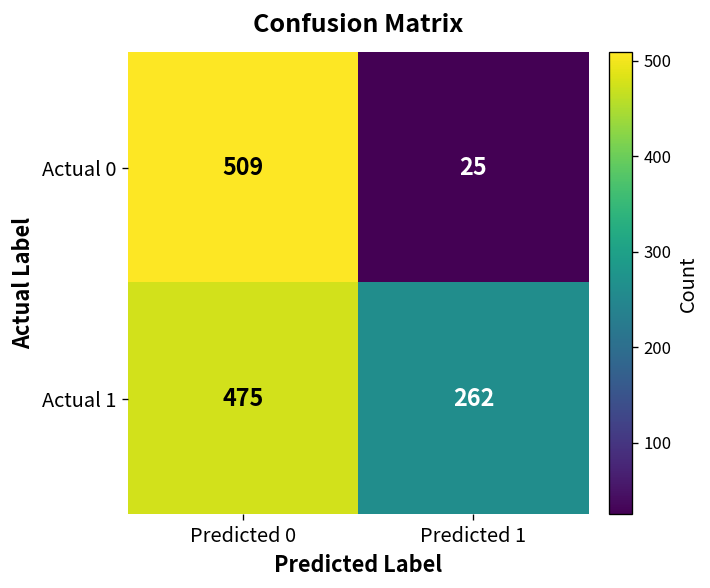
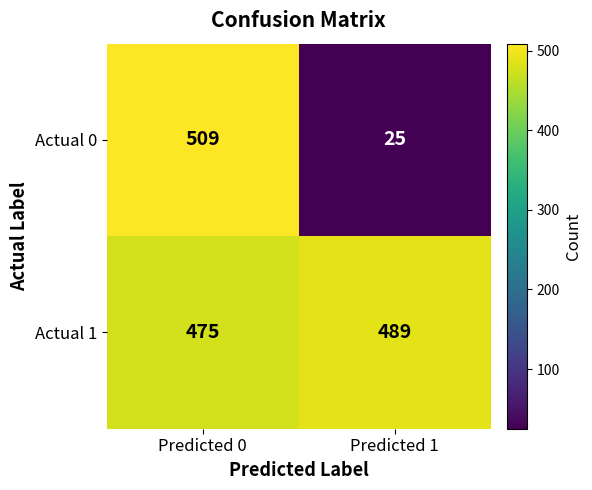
Actual 1, Predicted 1: 262 -> 489
